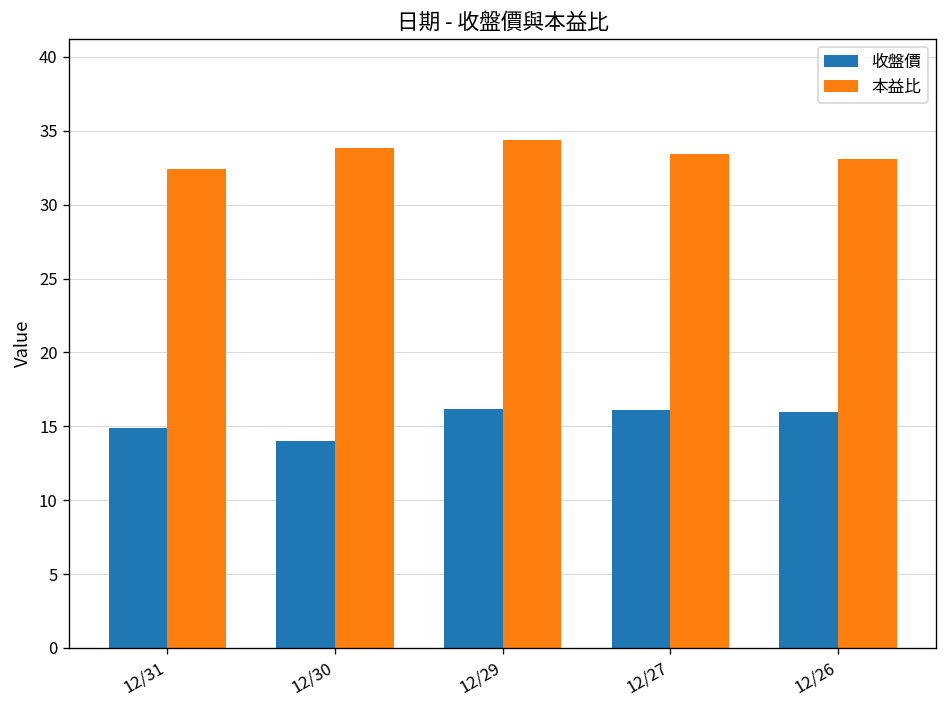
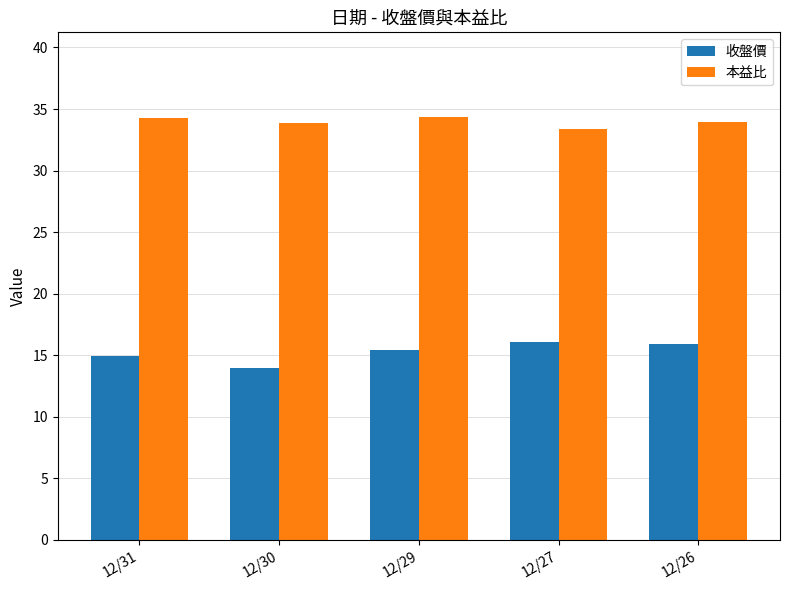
本益比, 12/31: 32.4 -> 34.3
收盤價, 12/29: 16.2 -> 15.4
本益比, 12/26: 33.1 -> 33.9
